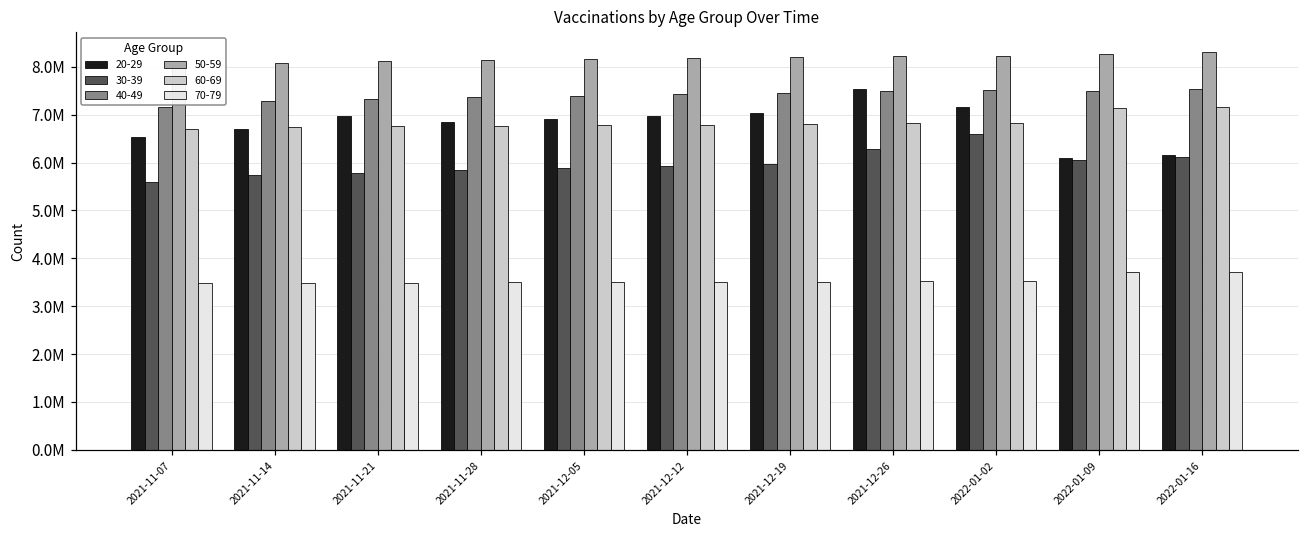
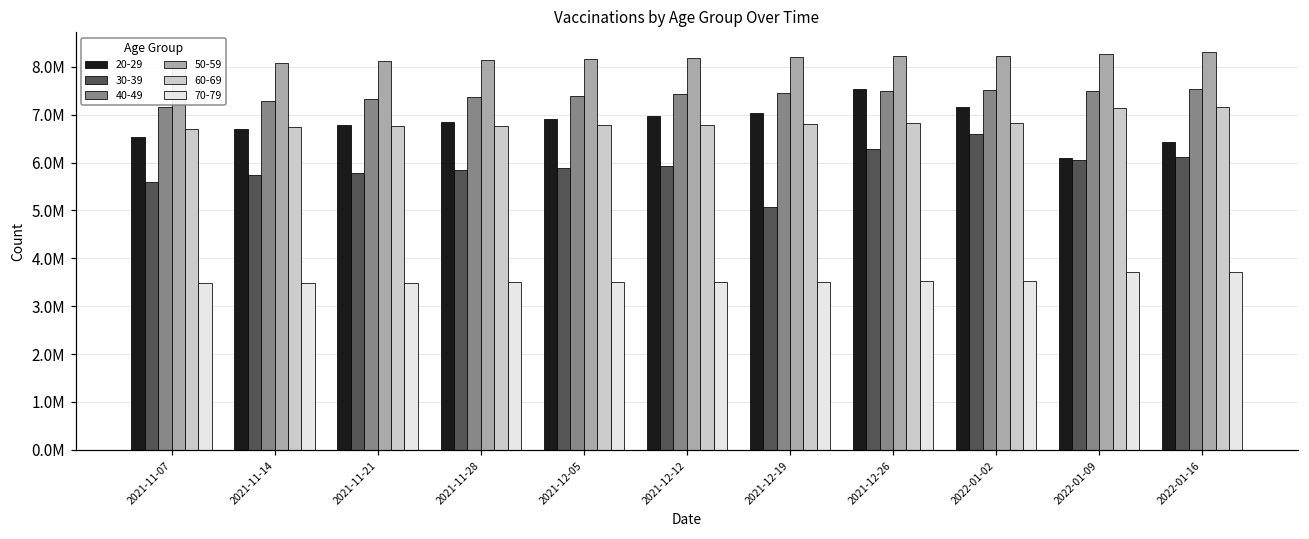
20-29, 2021-11-21: 7000000 -> 6800000
30-39, 2021-12-19: 6000000 -> 5100000
20-29, 2022-01-16: 6200000 -> 6400000
